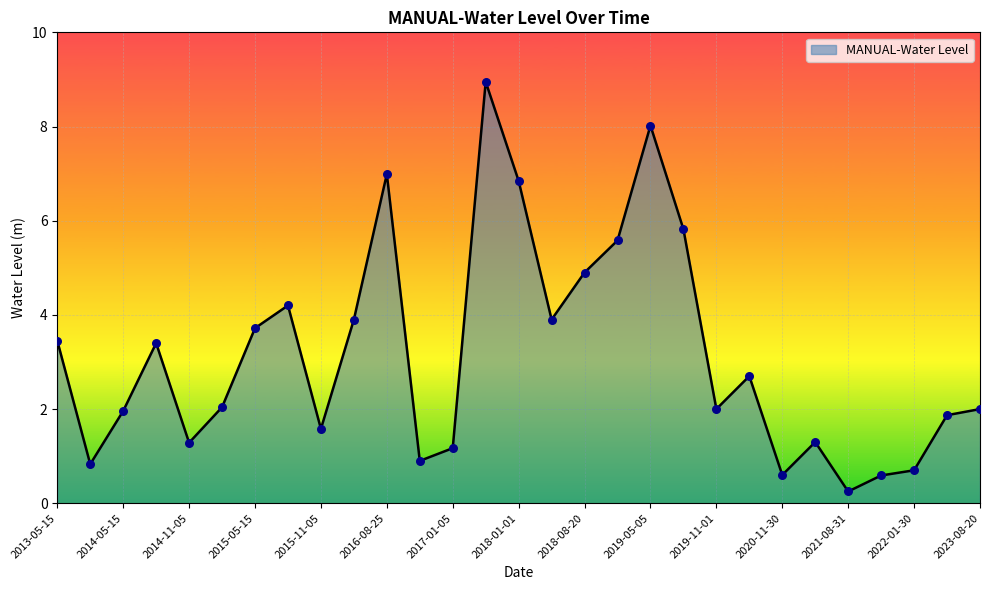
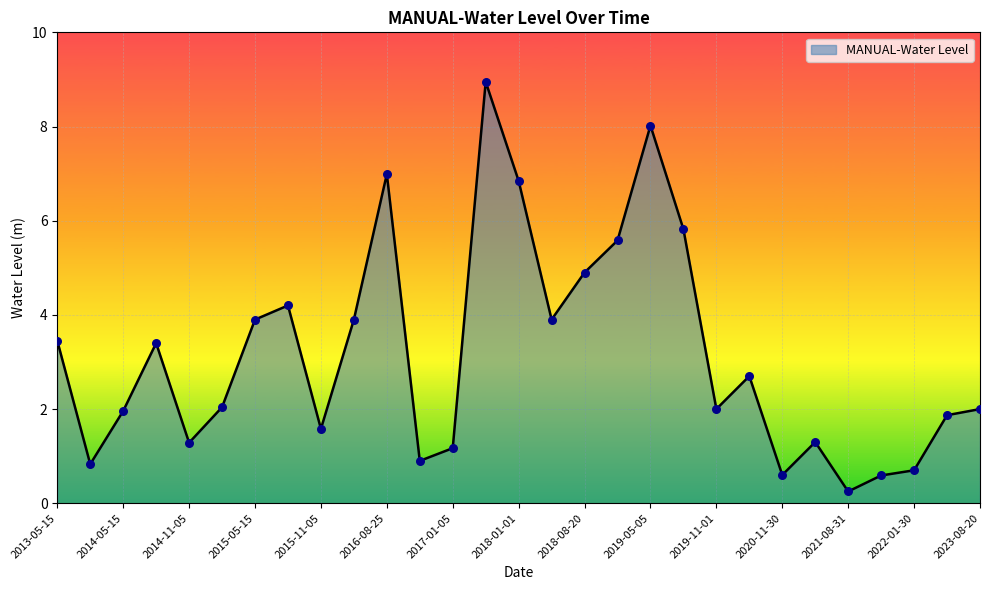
2015-05-15: 3.7 -> 3.9
